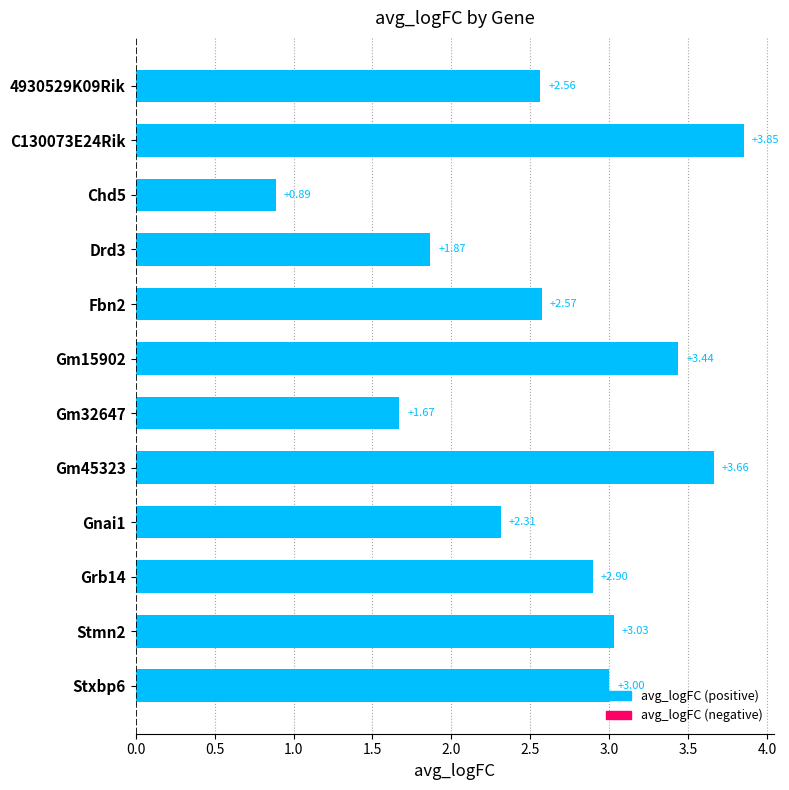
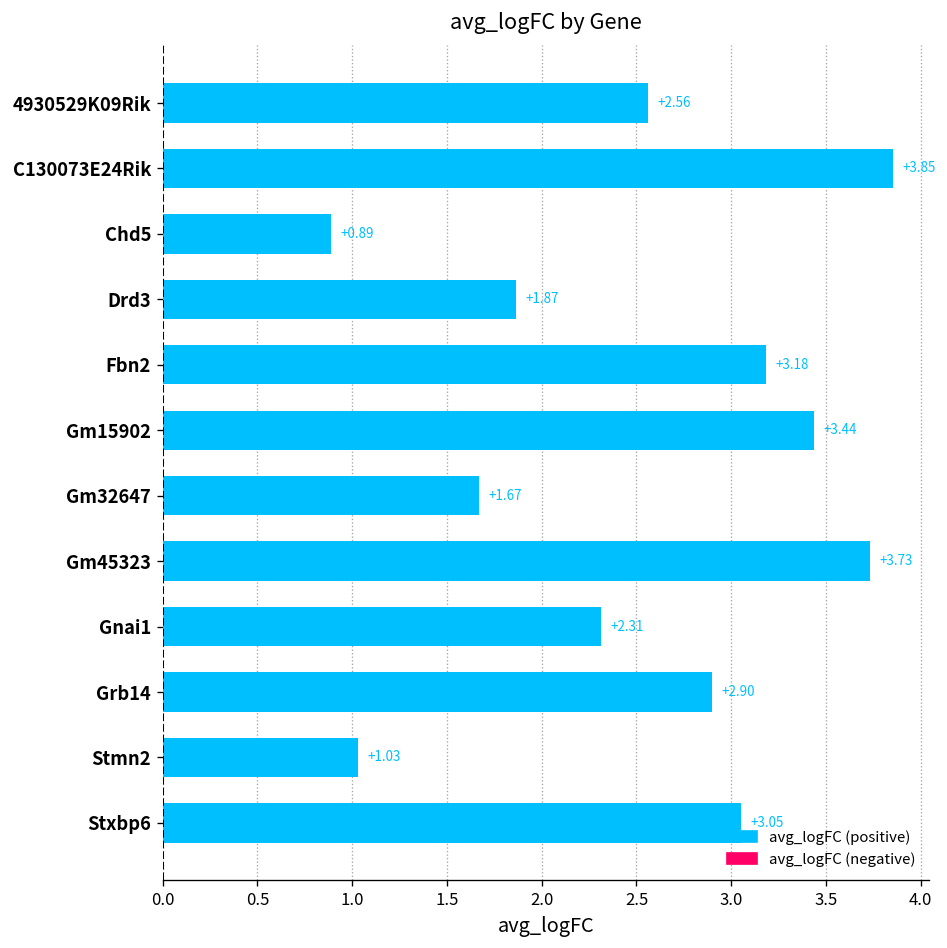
Fbn2: +2.57 -> +3.18
Gm45323: +3.66 -> +3.73
Stmn2: +3.03 -> +1.03
Stxbp6: +3.00 -> +3.05
